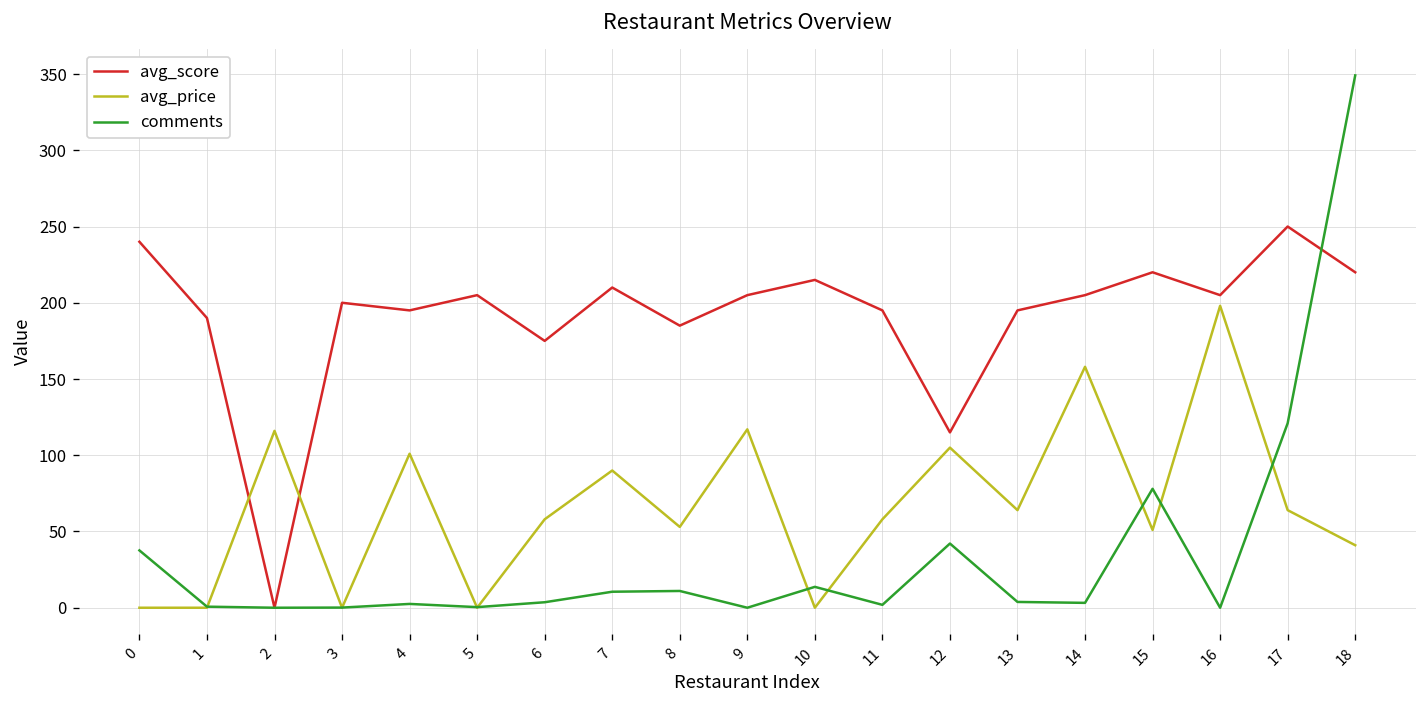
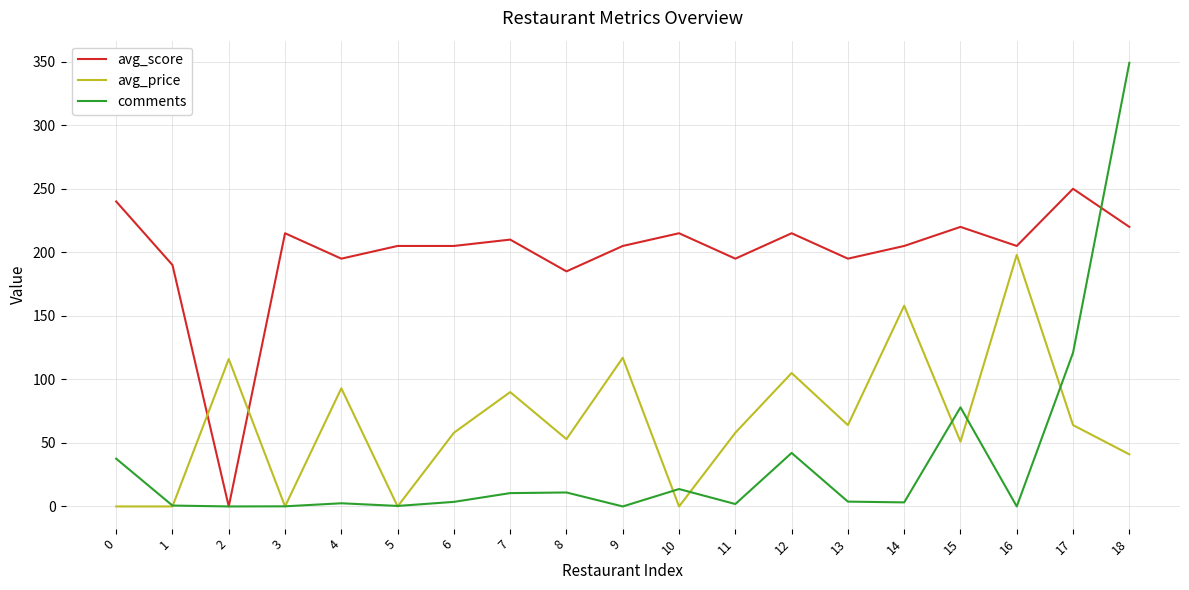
avg_score, 3: 200 -> 215
avg_price, 4: 101 -> 93
avg_score, 6: 175 -> 205
avg_score, 12: 115 -> 215
